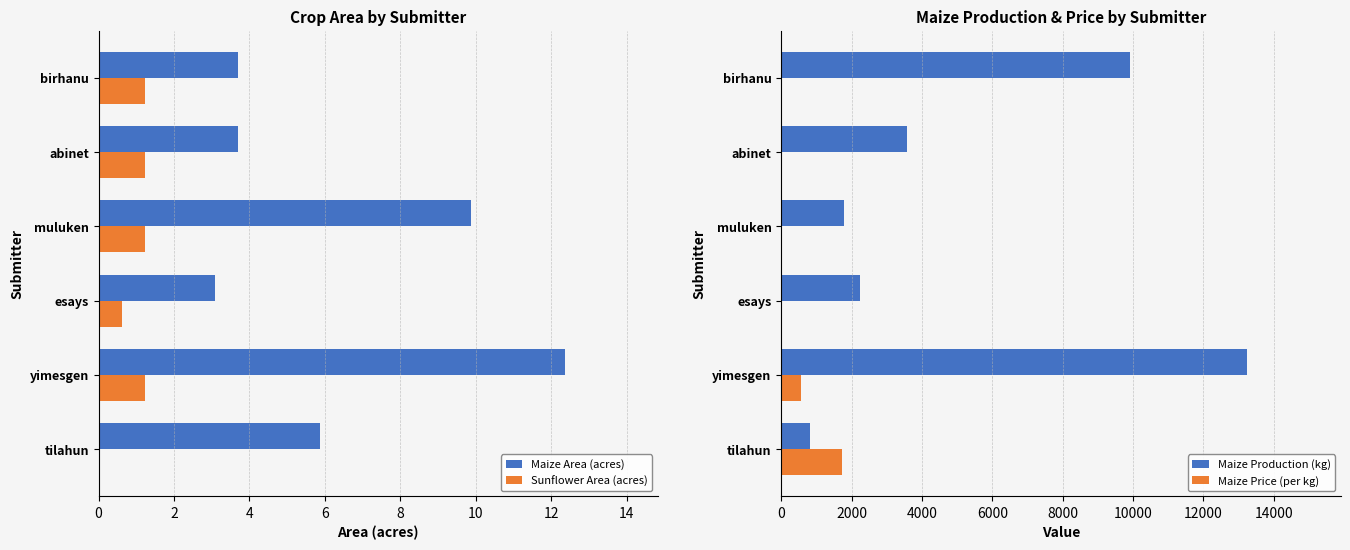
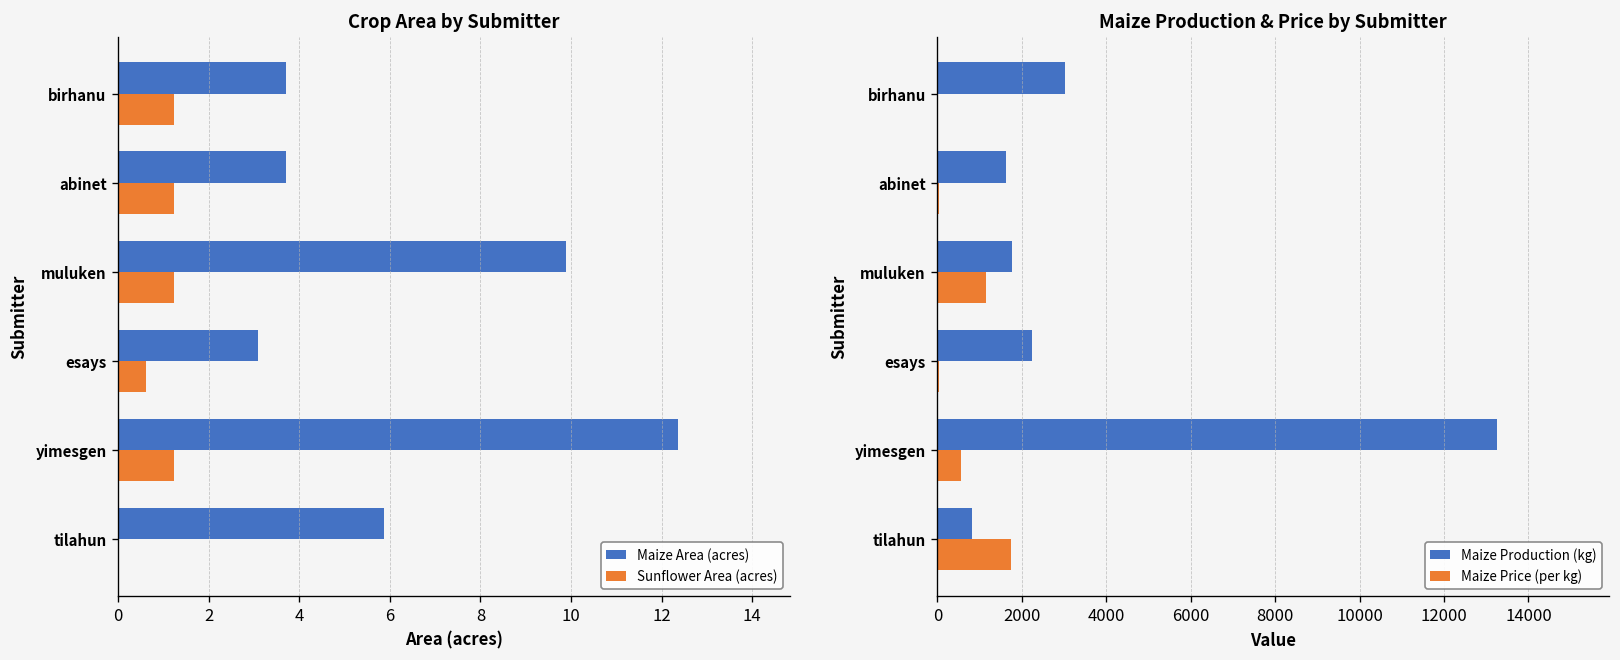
Maize Production & Price by Submitter, Maize Production (kg), birhanu: 9900 -> 3000
Maize Production & Price by Submitter, Maize Production (kg), abinet: 3600 -> 1600
Maize Production & Price by Submitter, Maize Price (per kg), muluken: 0 -> 1100
